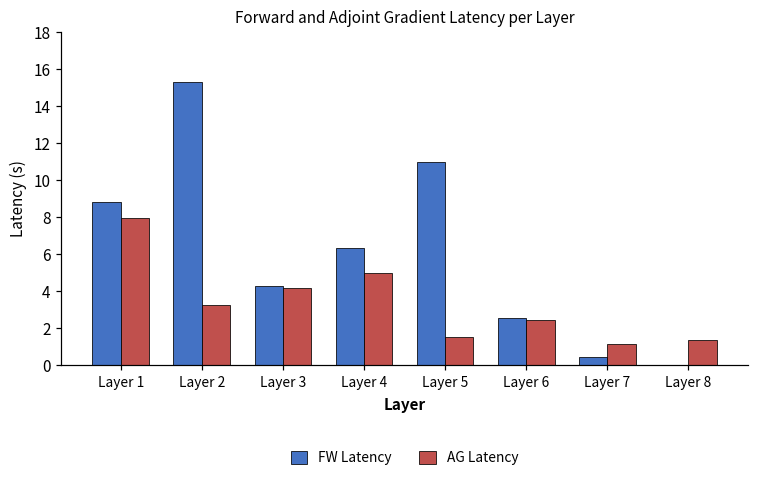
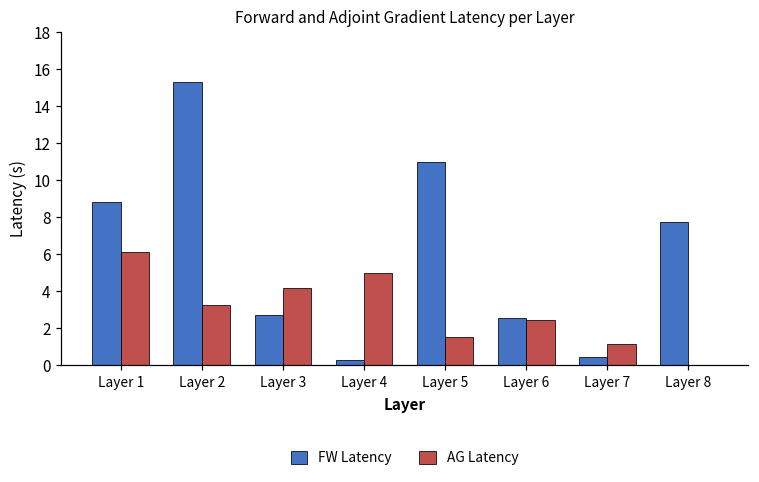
AG Latency, Layer 1: 7.9 -> 6.1
FW Latency, Layer 3: 4.3 -> 2.7
FW Latency, Layer 4: 6.4 -> 0.3
FW Latency, Layer 8: 0.0 -> 7.7
AG Latency, Layer 8: 1.4 -> 0.0
